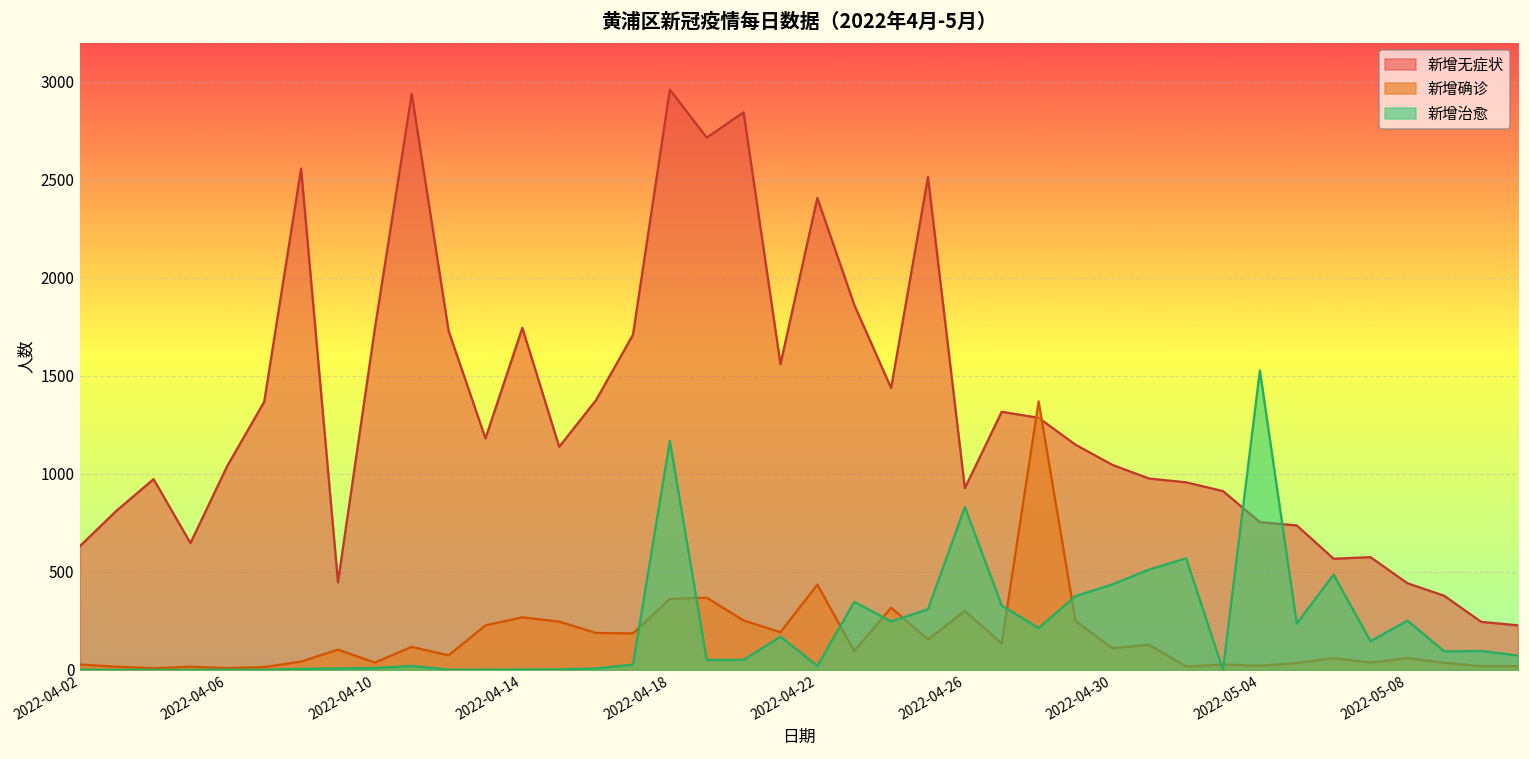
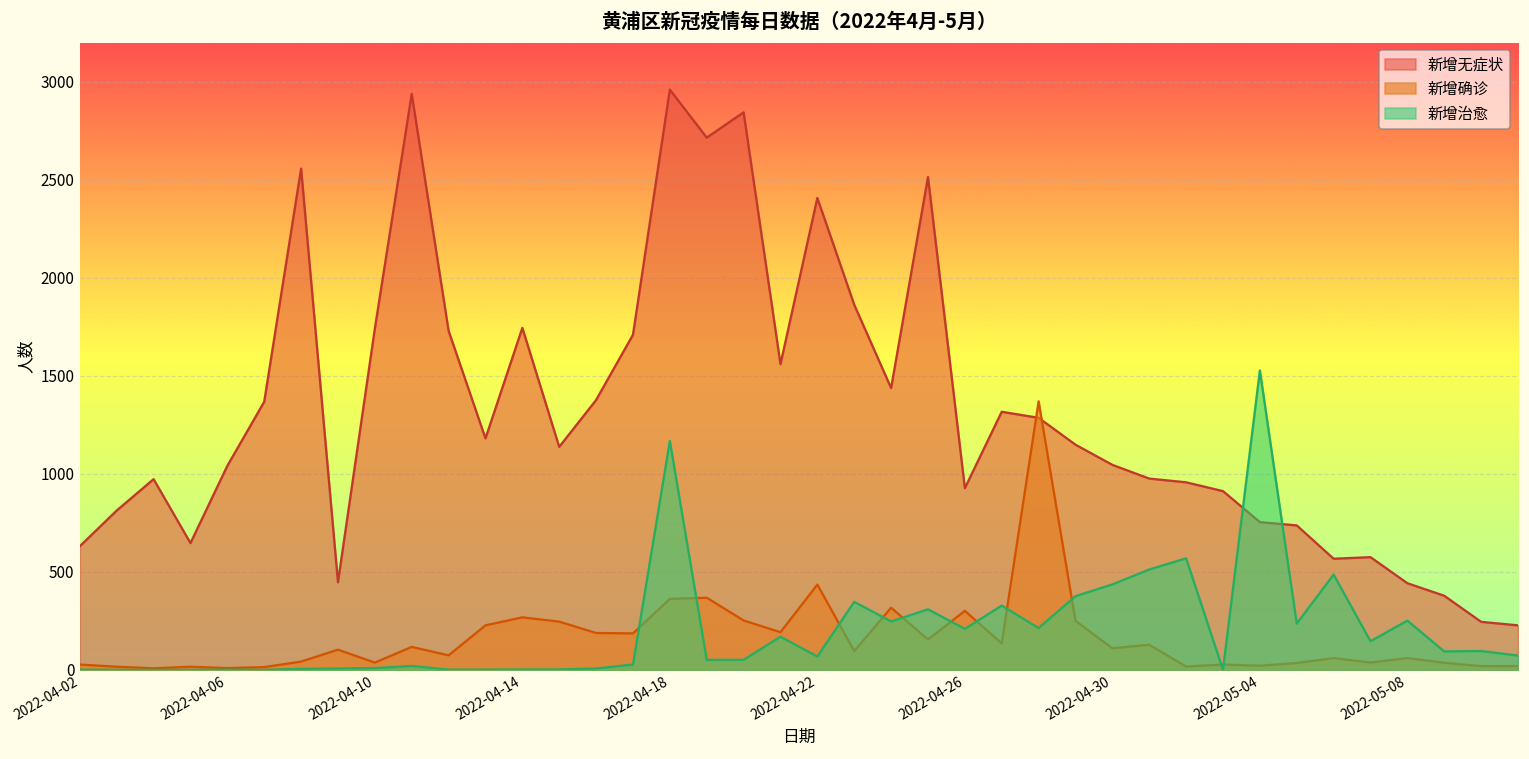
新增治愈, 2022-04-22: 20 -> 70
新增治愈, 2022-04-26: 830 -> 210
